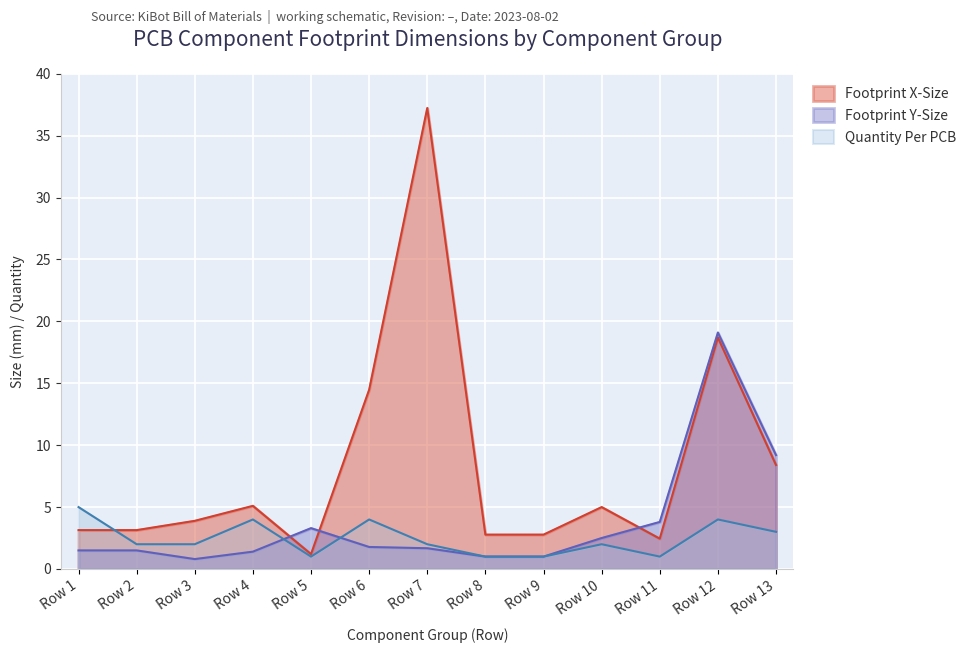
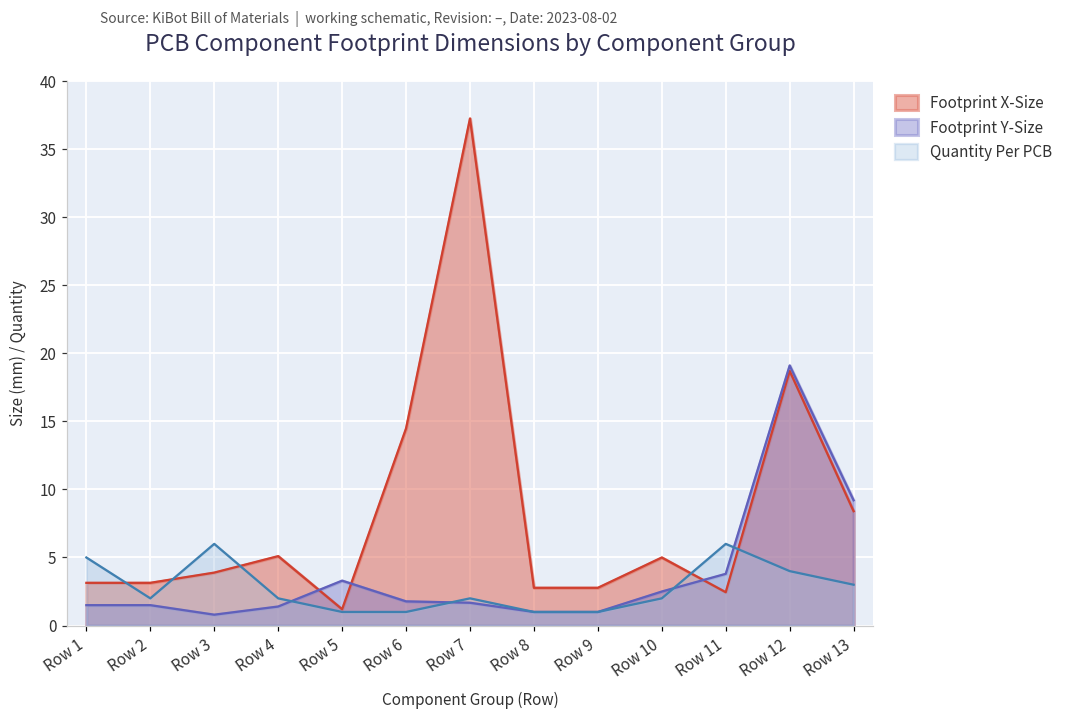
Quantity Per PCB, Row 3: 2 -> 6
Quantity Per PCB, Row 4: 4 -> 2
Quantity Per PCB, Row 6: 4 -> 1
Quantity Per PCB, Row 11: 1 -> 6
